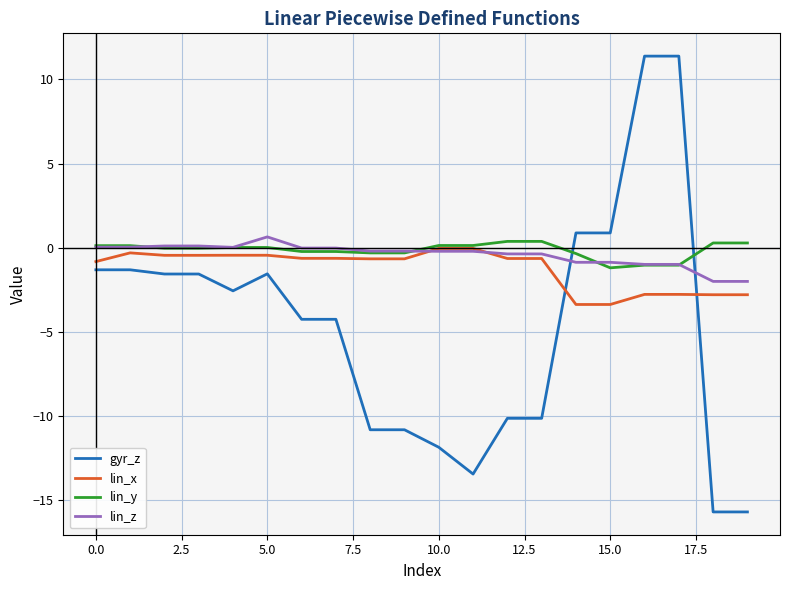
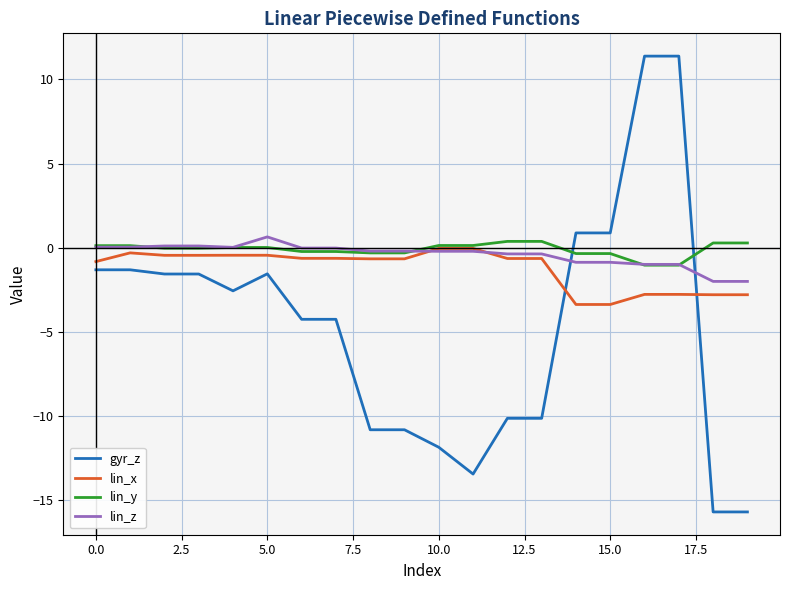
lin_y, 15.0: -1.2 -> -0.3
